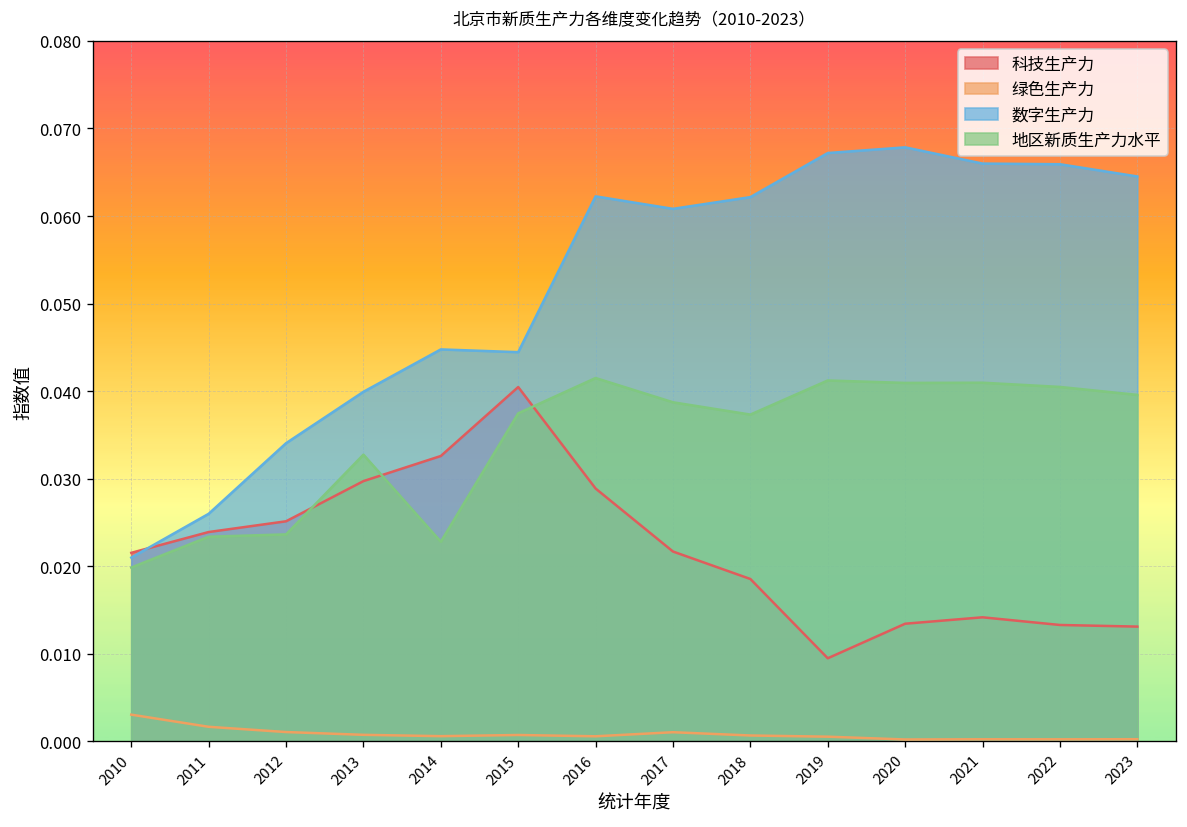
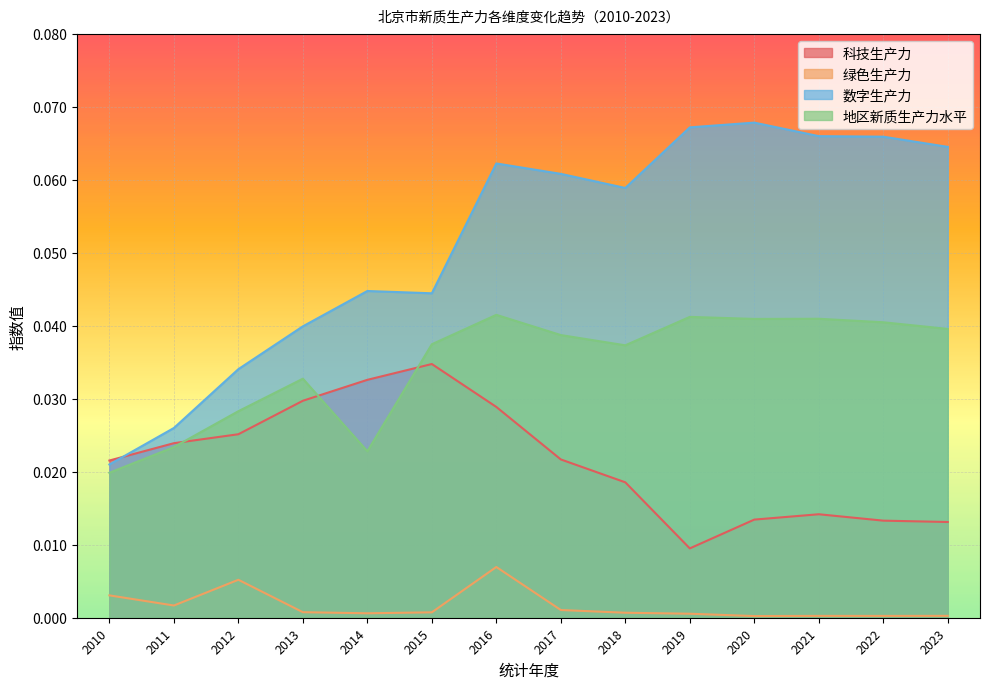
绿色生产力, 2012: 0.001 -> 0.005
地区新质生产力水平, 2012: 0.024 -> 0.028
科技生产力, 2015: 0.040 -> 0.035
绿色生产力, 2016: 0.001 -> 0.007
数字生产力, 2018: 0.062 -> 0.059
